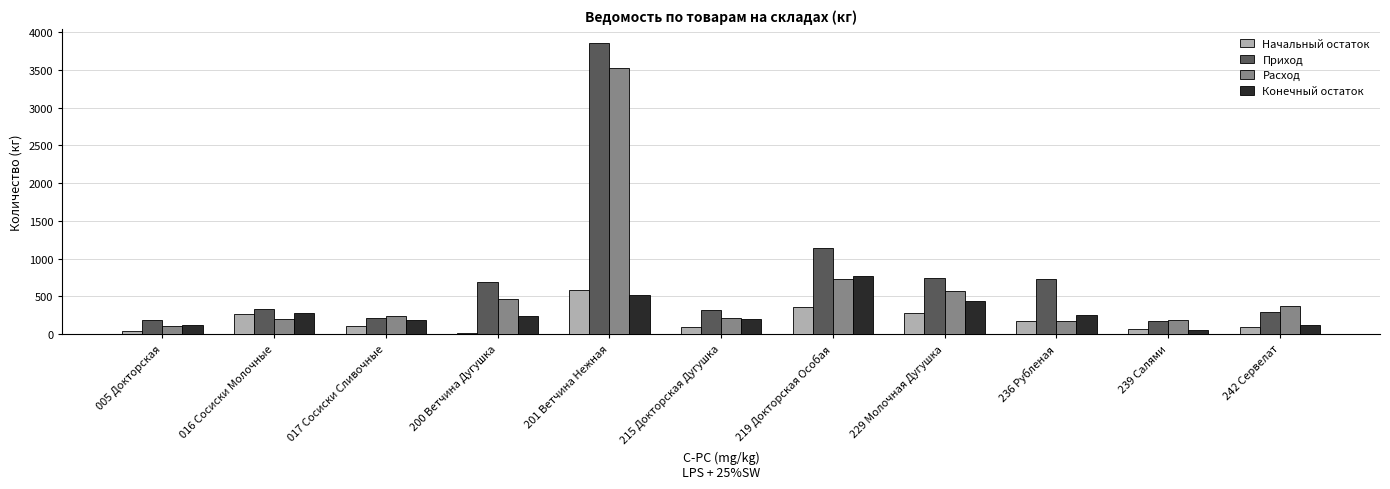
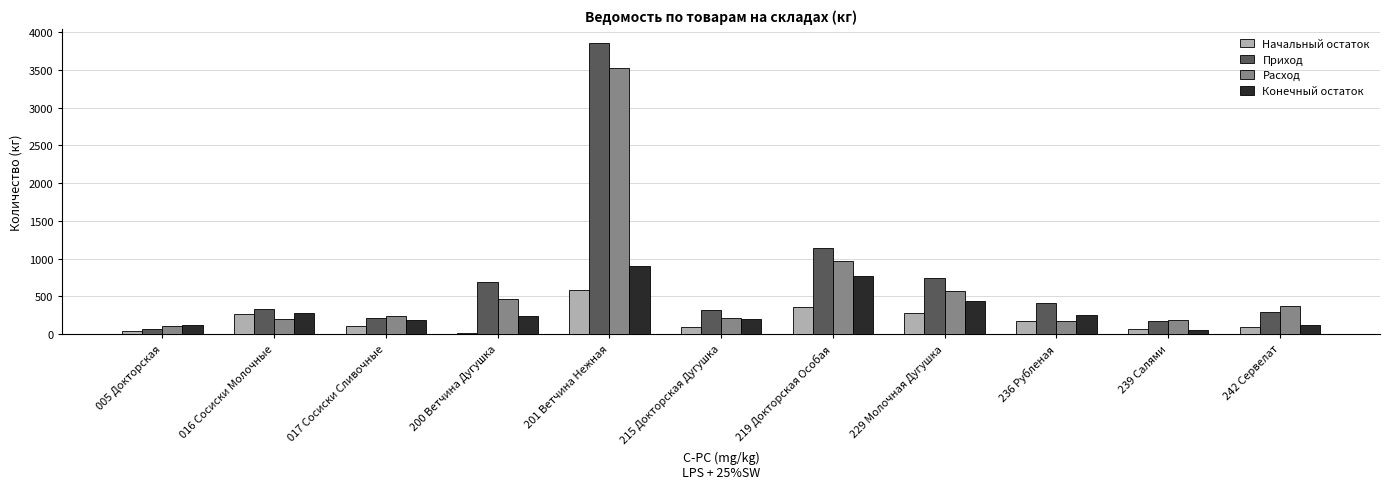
Приход, 005 Докторская: 200 -> 100
Конечный остаток, 201 Ветчина Нежная: 500 -> 900
Расход, 219 Докторская Особая: 700 -> 1000
Приход, 236 Рубленая: 700 -> 400
